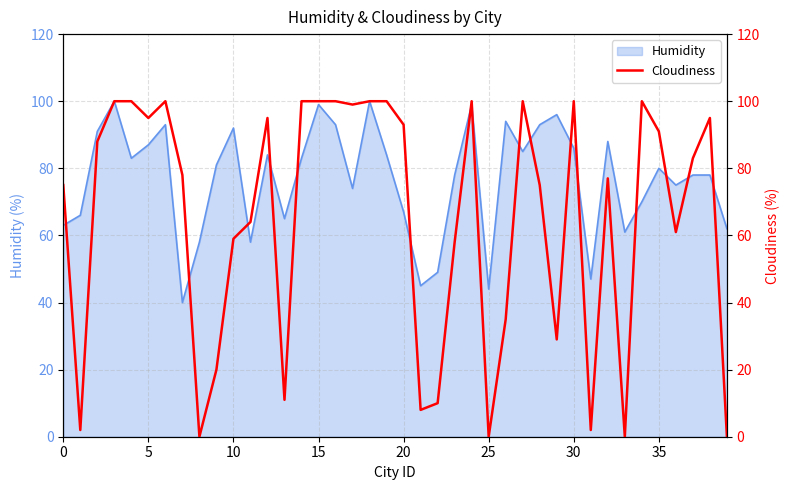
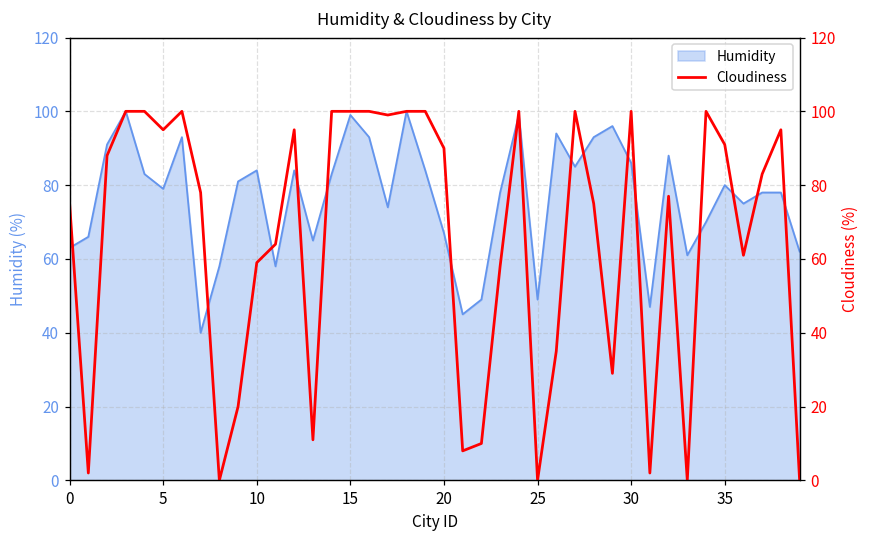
Humidity, 5: 87 -> 79
Humidity, 10: 92 -> 84
Humidity, 25: 44 -> 49
Cloudiness, 20: 93 -> 90
